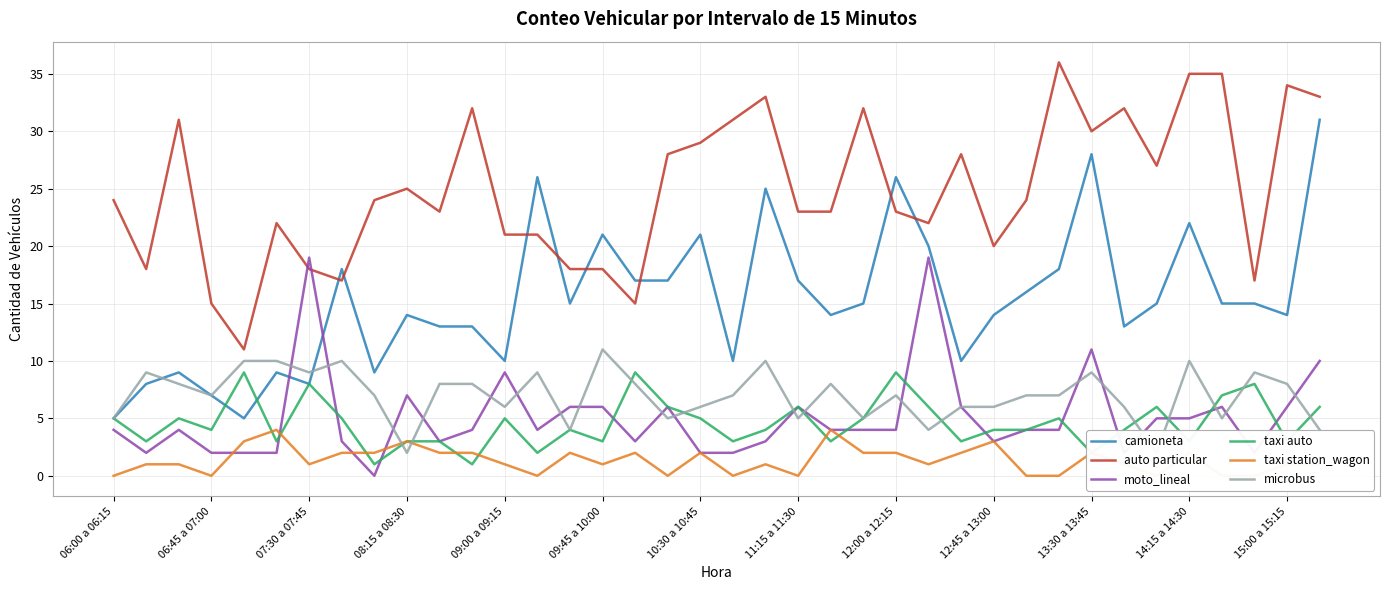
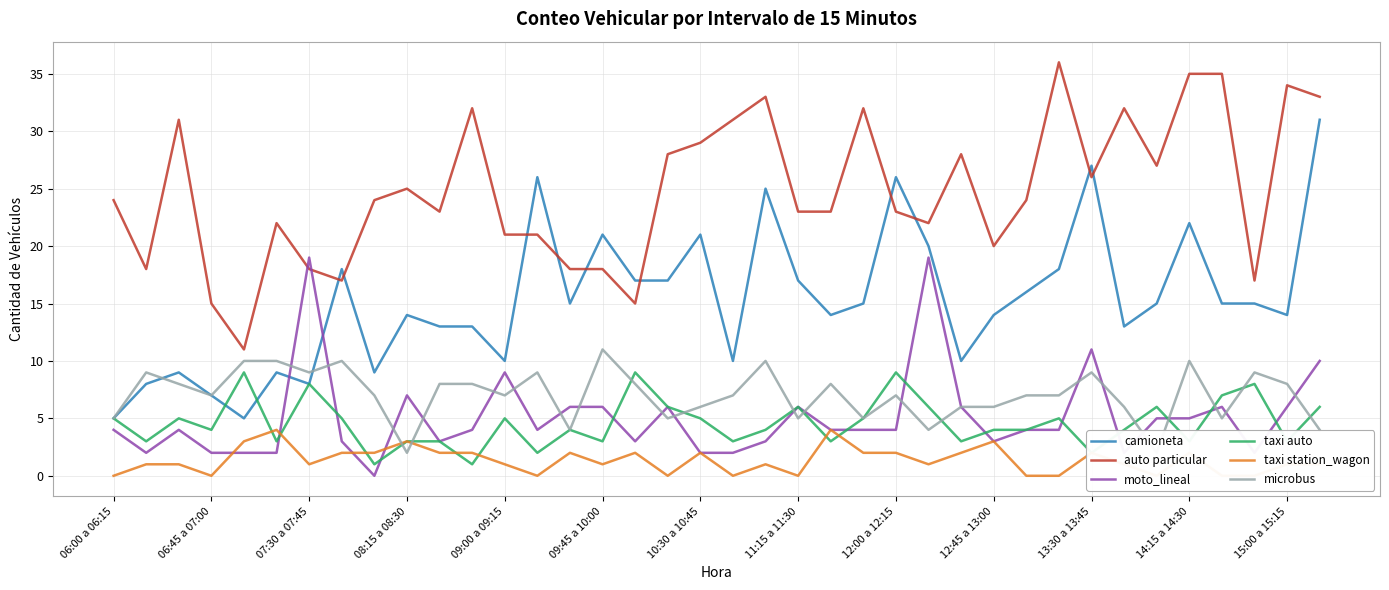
microbus, 09:00 a 09:15: 6 -> 7
camioneta, 13:30 a 13:45: 28 -> 27
auto particular, 13:30 a 13:45: 30 -> 26
